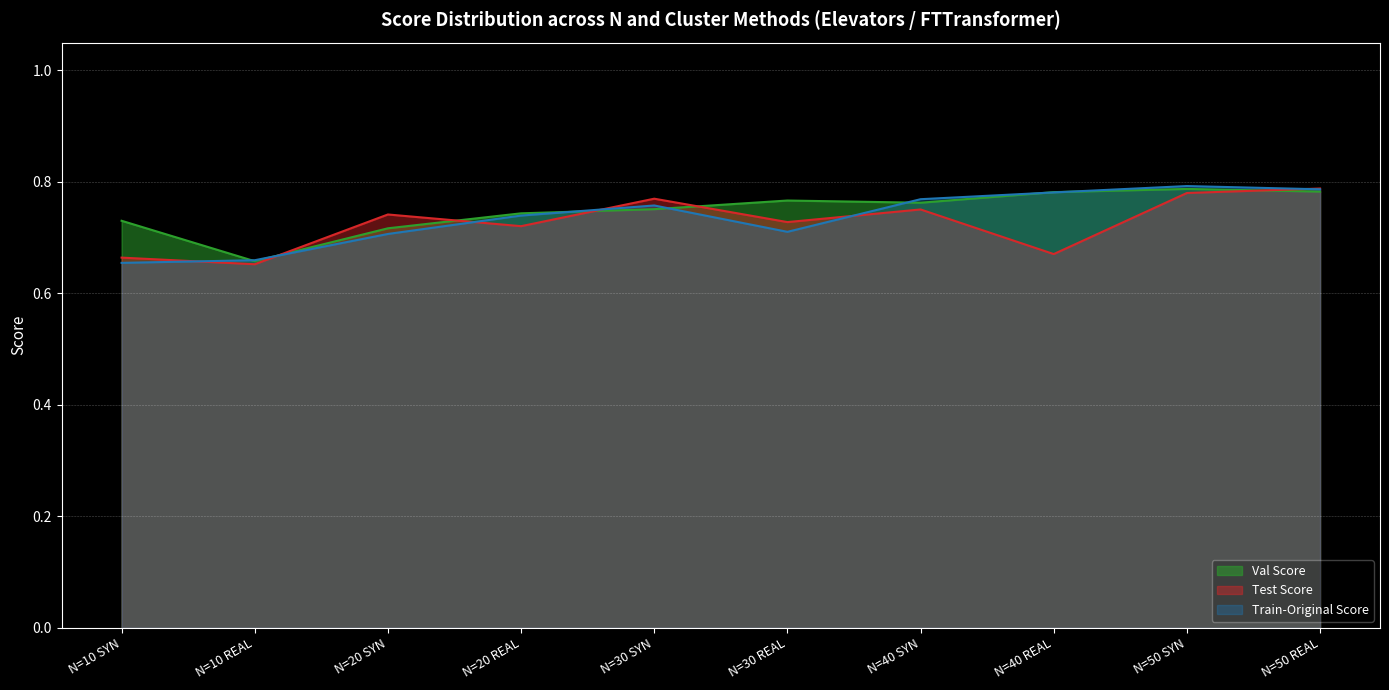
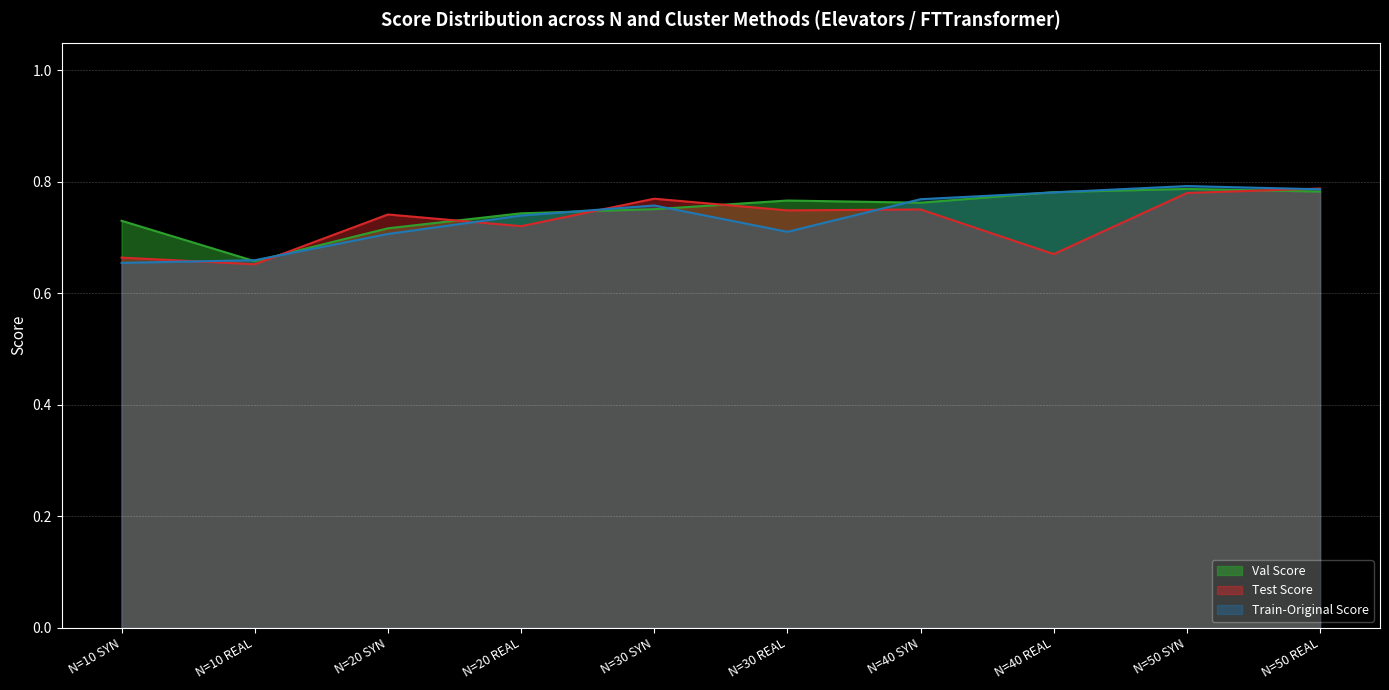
Test Score, N=30 REAL: 0.73 -> 0.75
